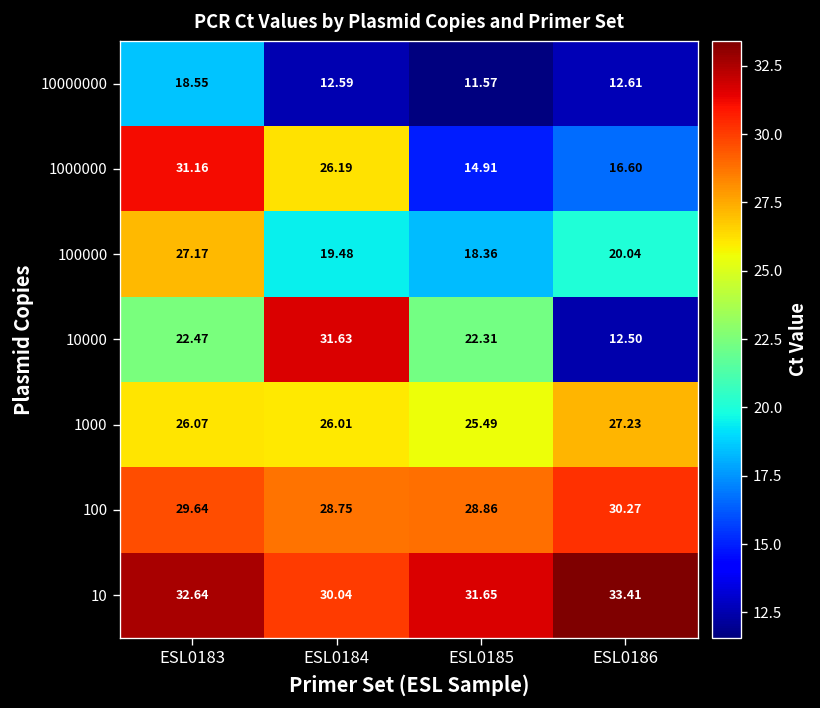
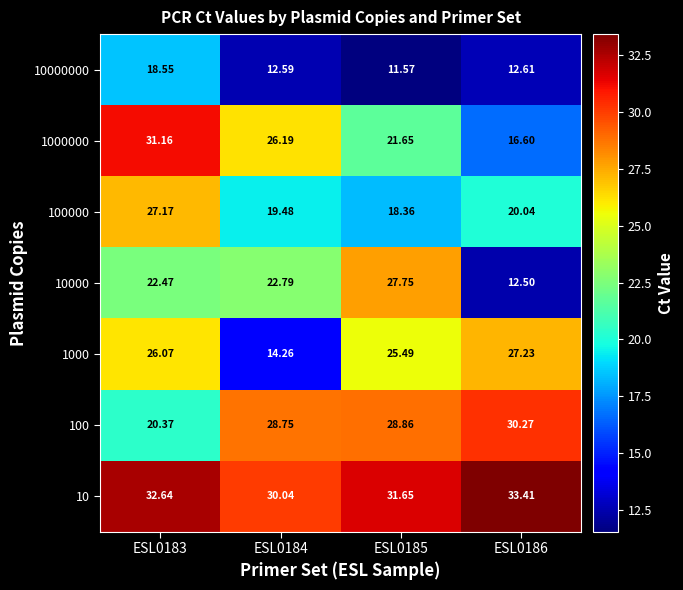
1000000, ESL0185: 14.91 -> 21.65
10000, ESL0184: 31.63 -> 22.79
10000, ESL0185: 22.31 -> 27.75
1000, ESL0184: 26.01 -> 14.26
100, ESL0183: 29.64 -> 20.37
